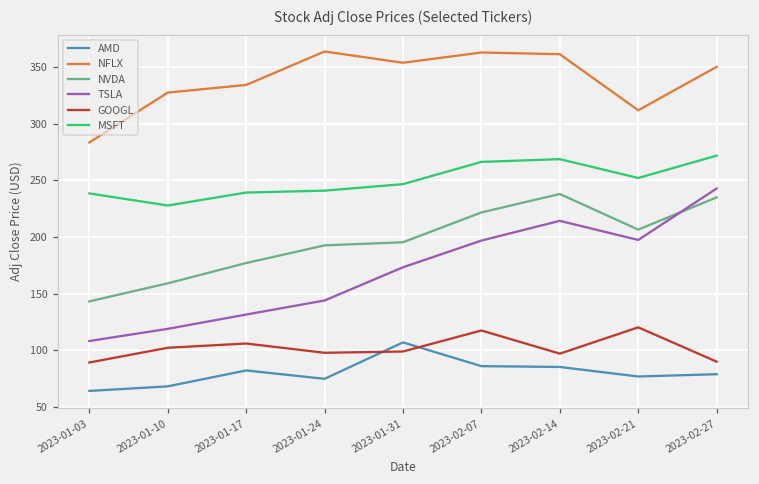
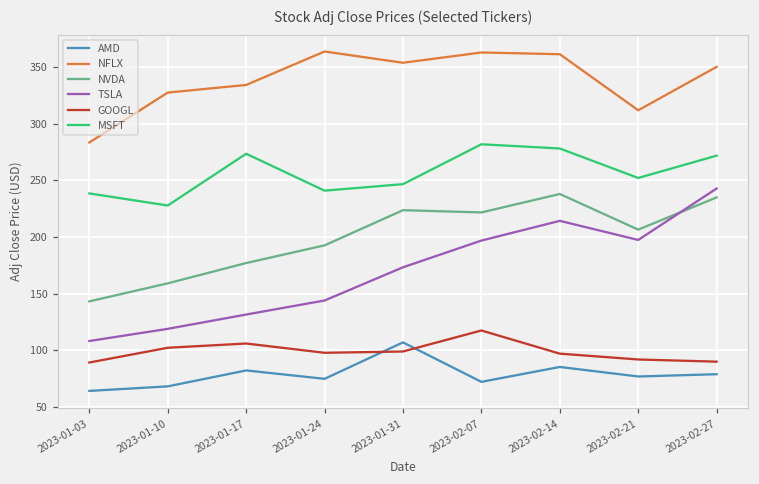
MSFT, 2023-01-17: 239 -> 274
NVDA, 2023-01-31: 195 -> 224
AMD, 2023-02-07: 86 -> 72
MSFT, 2023-02-07: 266 -> 282
MSFT, 2023-02-14: 269 -> 278
GOOGL, 2023-02-21: 120 -> 92
